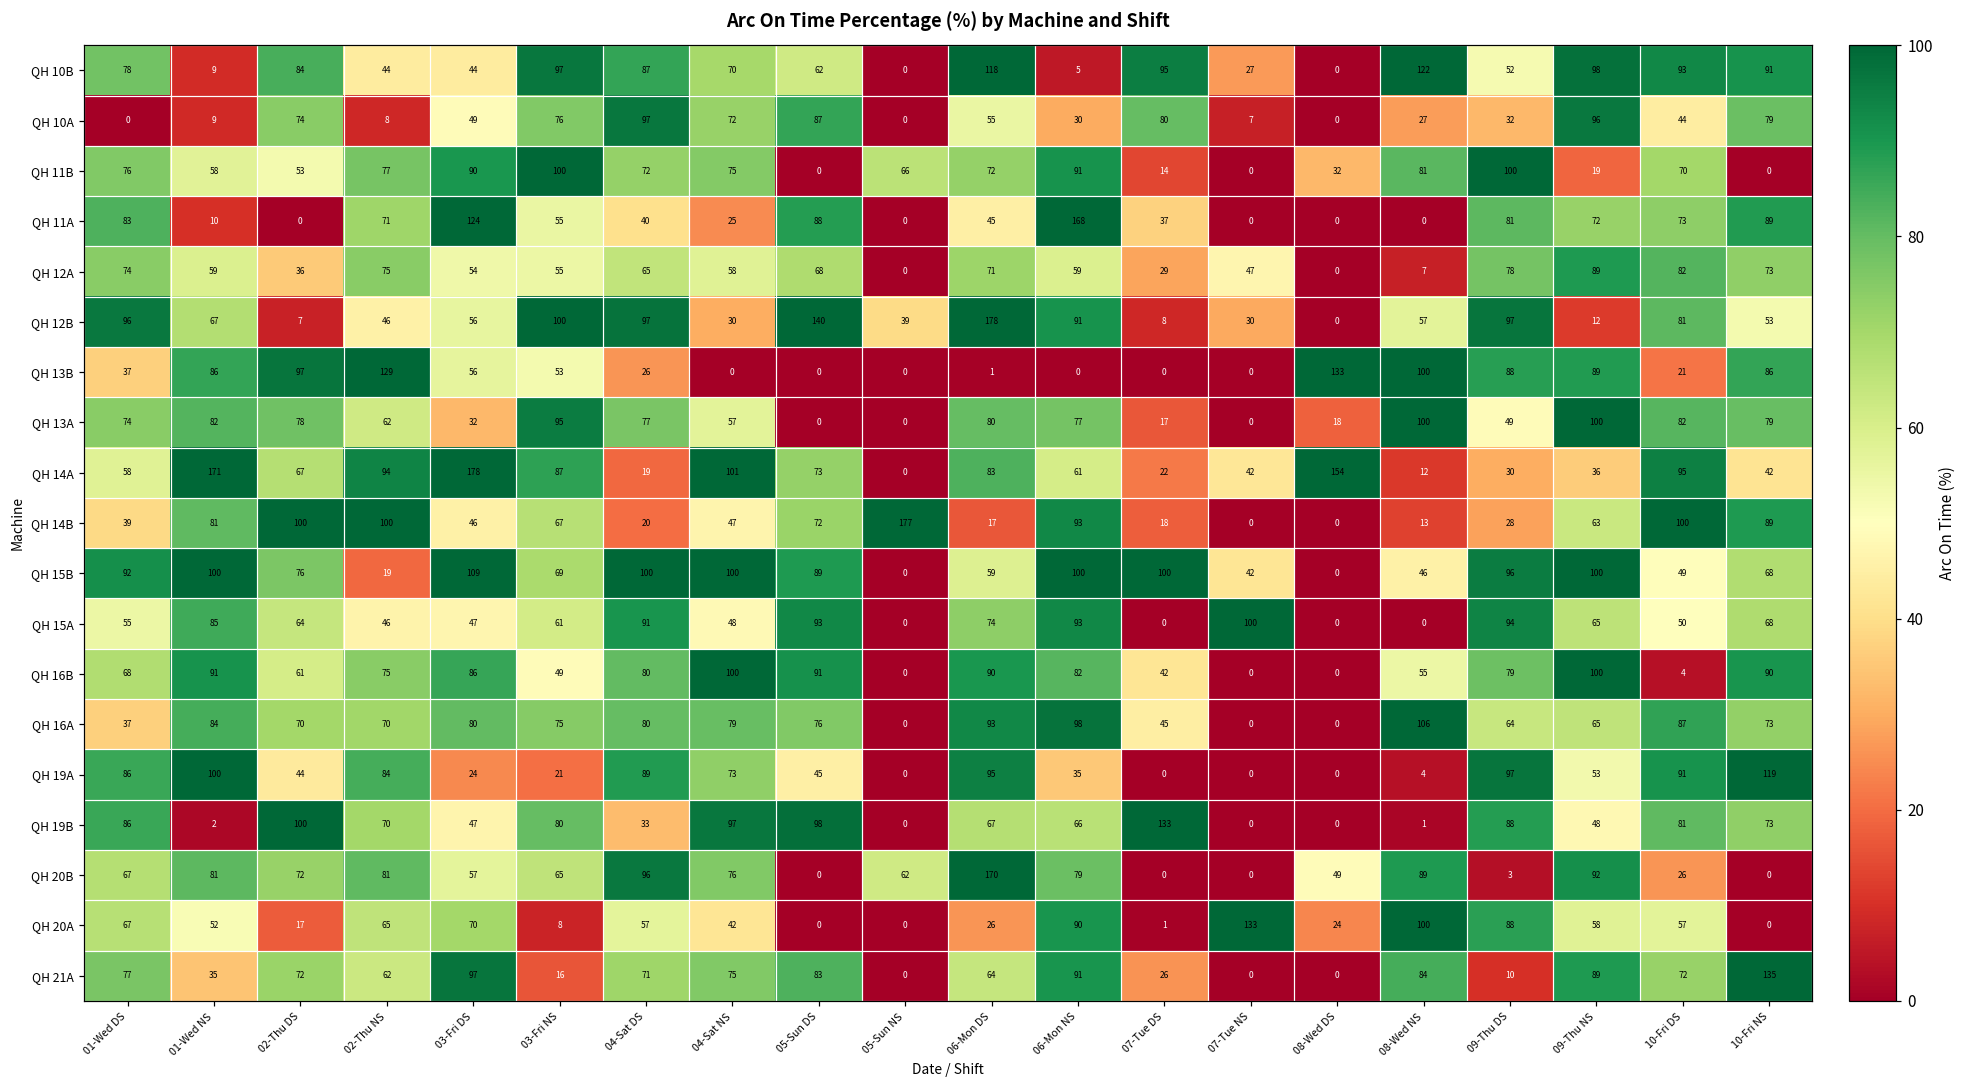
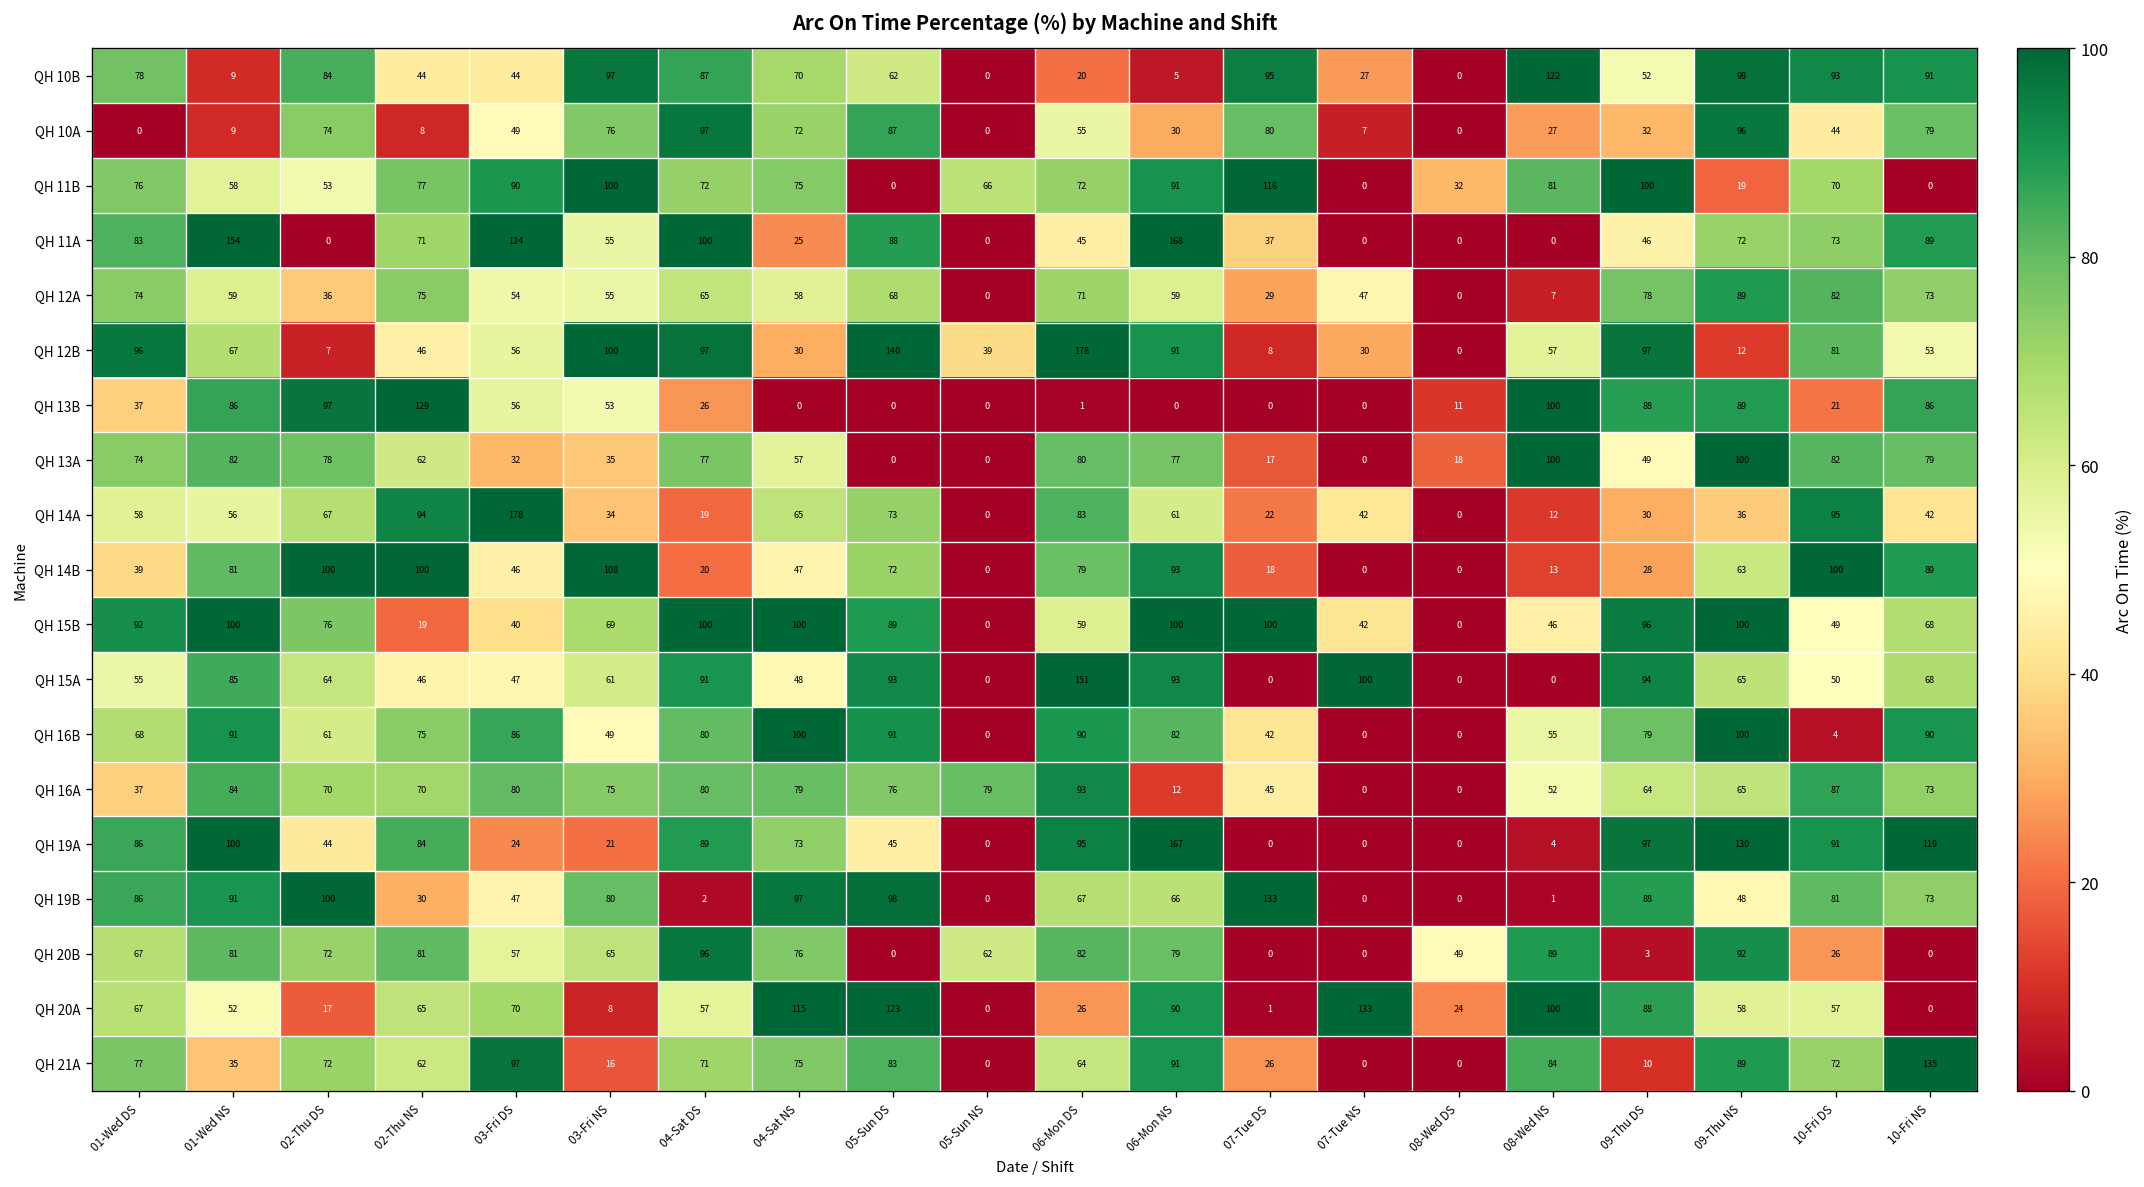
QH 10B, 06-Mon DS: 118 -> 20
QH 11B, 07-Tue DS: 14 -> 116
QH 11A, 01-Wed NS: 10 -> 154
QH 11A, 04-Sat DS: 40 -> 100
QH 11A, 09-Thu DS: 81 -> 46
QH 13B, 08-Wed DS: 133 -> 11
QH 13A, 03-Fri NS: 95 -> 35
QH 14A, 01-Wed NS: 171 -> 56
QH 14A, 03-Fri NS: 87 -> 34
QH 14A, 04-Sat NS: 101 -> 65
QH 14A, 08-Wed DS: 154 -> 0
QH 14B, 03-Fri NS: 67 -> 108
QH 14B, 05-Sun NS: 177 -> 0
QH 14B, 06-Mon DS: 17 -> 79
QH 15B, 03-Fri DS: 109 -> 40
QH 15A, 06-Mon DS: 74 -> 151
QH 16A, 05-Sun NS: 0 -> 79
QH 16A, 06-Mon NS: 98 -> 12
QH 16A, 08-Wed NS: 106 -> 52
QH 19A, 06-Mon NS: 35 -> 167
QH 19A, 09-Thu NS: 53 -> 130
QH 19B, 01-Wed NS: 2 -> 91
QH 19B, 02-Thu NS: 70 -> 30
QH 19B, 04-Sat DS: 33 -> 2
QH 20B, 06-Mon DS: 170 -> 82
QH 20A, 04-Sat NS: 42 -> 115
QH 20A, 05-Sun DS: 0 -> 123
